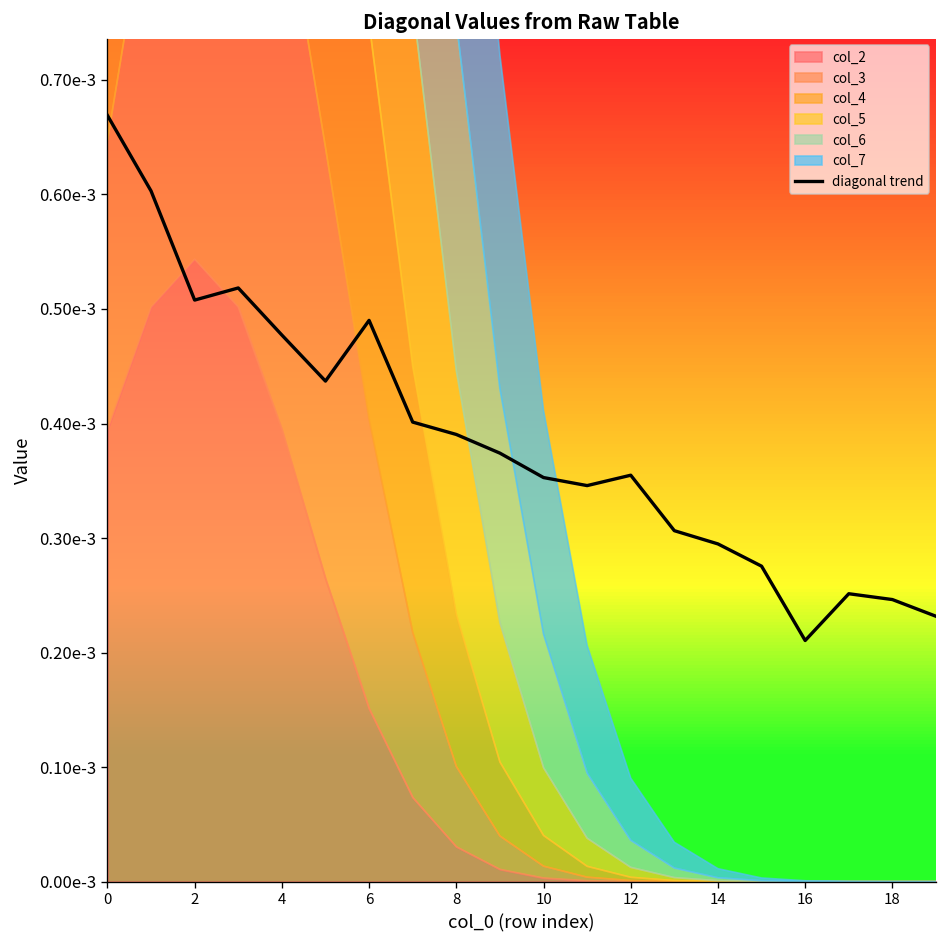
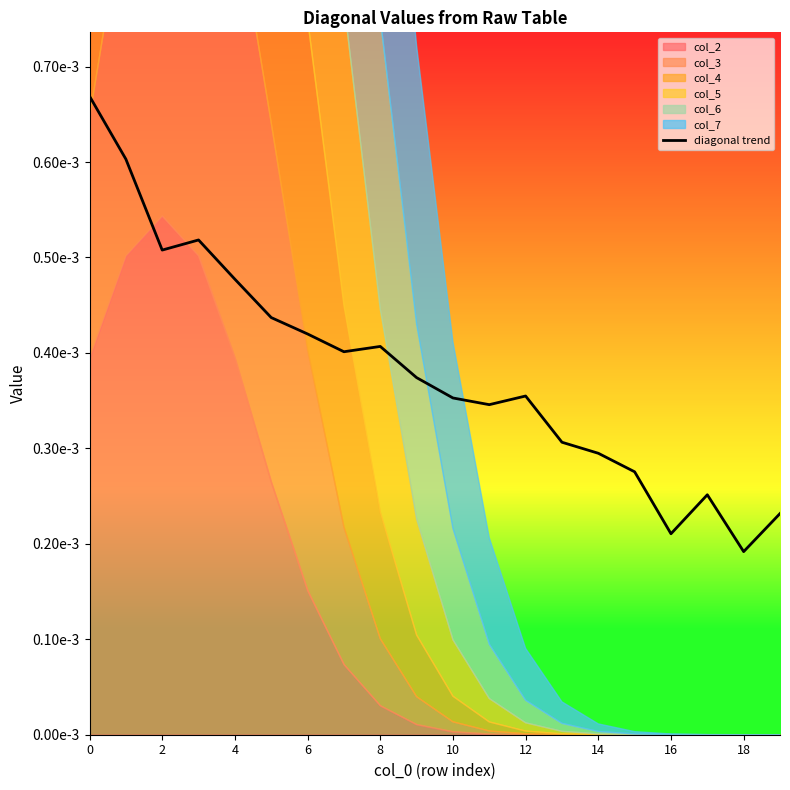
diagonal trend, 6: 0.00049 -> 0.00042
diagonal trend, 8: 0.00039 -> 0.00041
diagonal trend, 18: 0.00025 -> 0.00019
